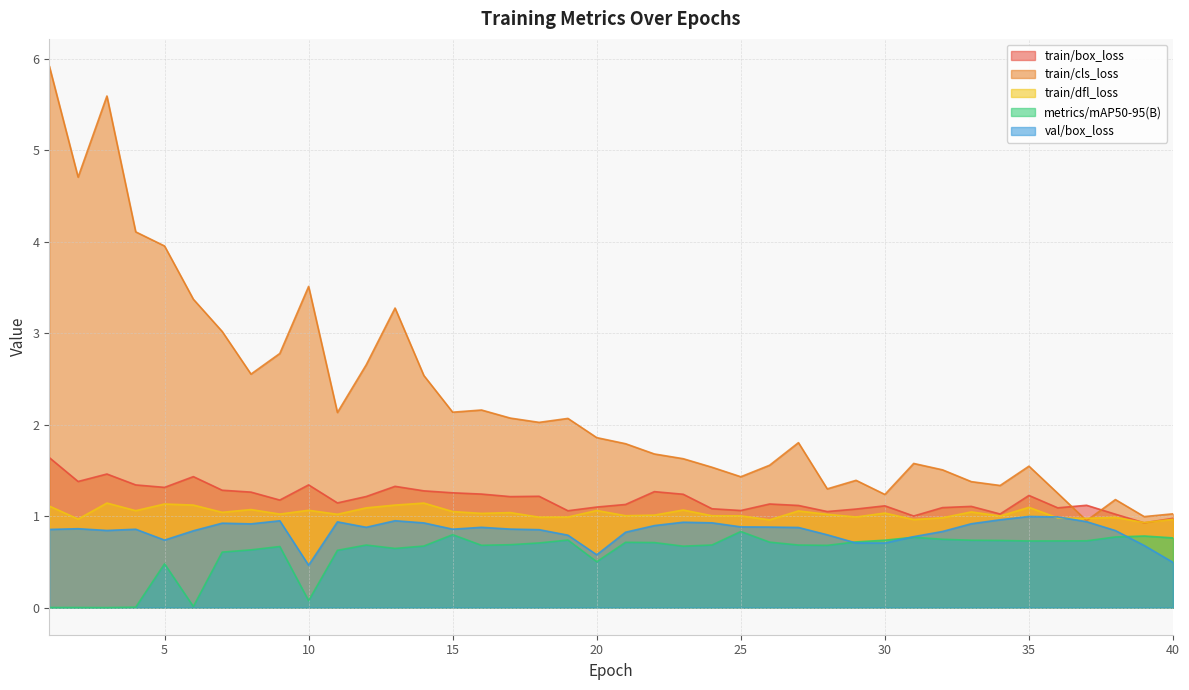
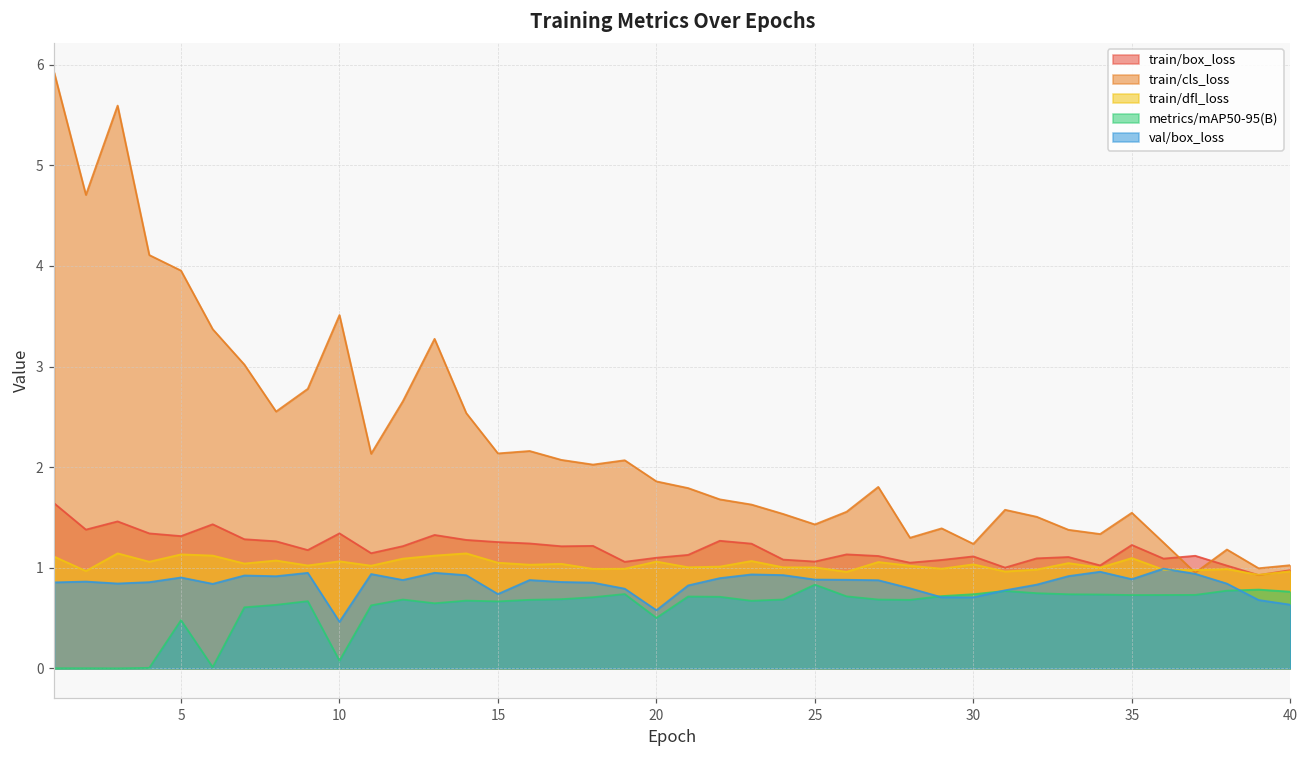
val/box_loss, 5: 0.7 -> 0.9
metrics/mAP50-95(B), 15: 0.8 -> 0.7
val/box_loss, 15: 0.9 -> 0.7
val/box_loss, 35: 1.0 -> 0.9
val/box_loss, 40: 0.5 -> 0.6
